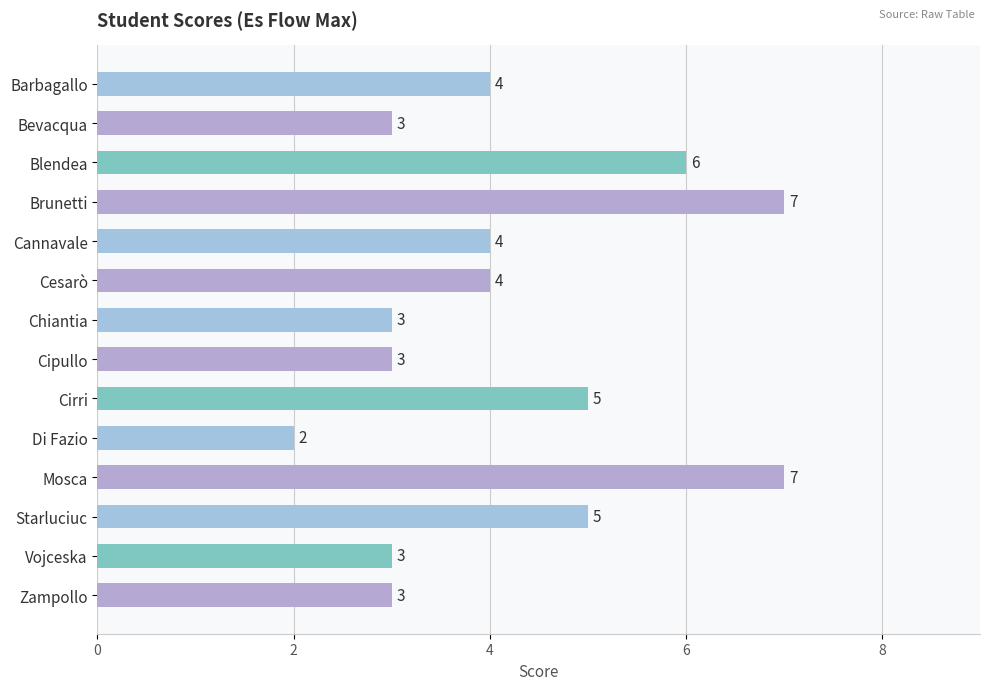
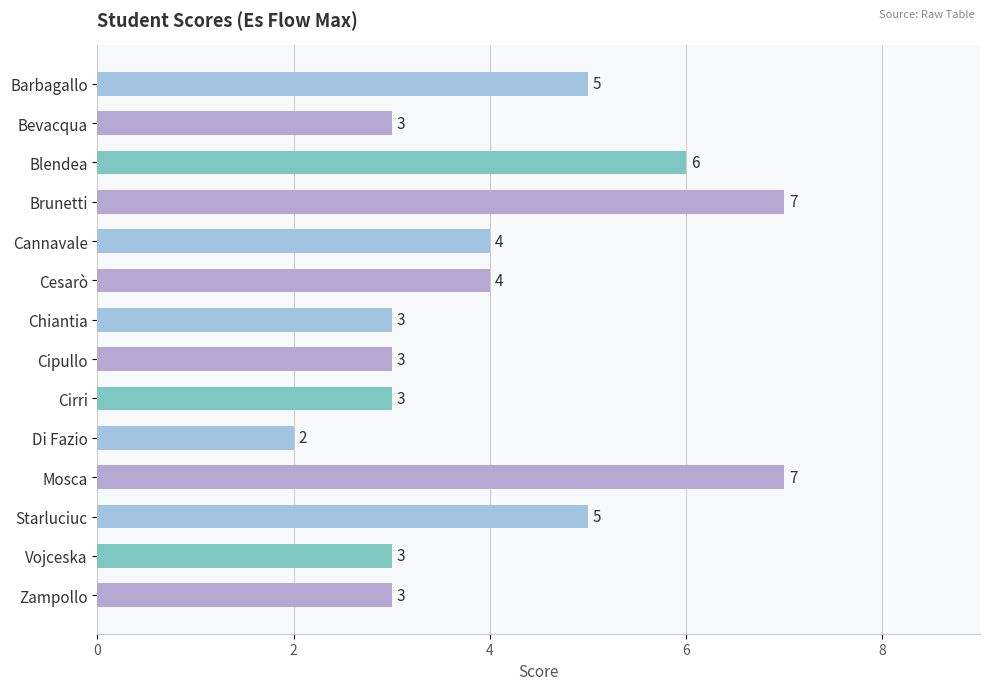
Barbagallo: 4 -> 5
Cirri: 5 -> 3
